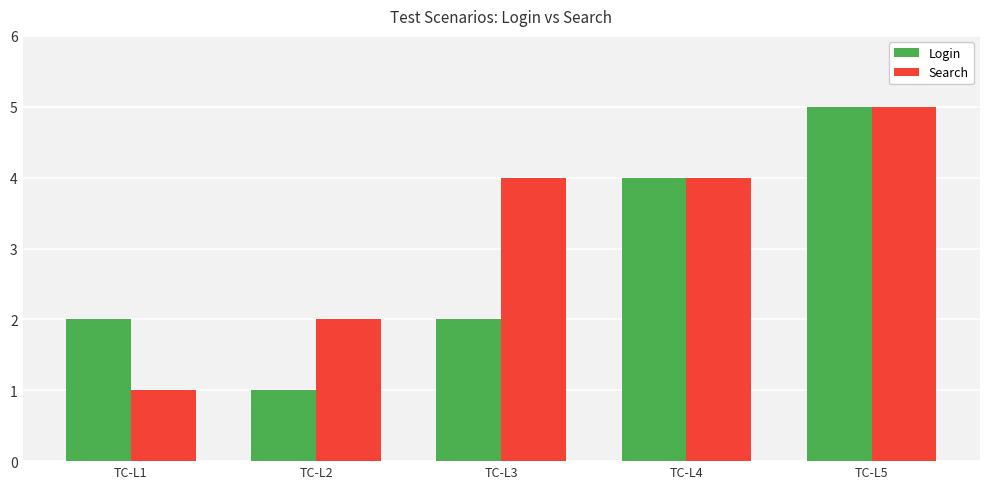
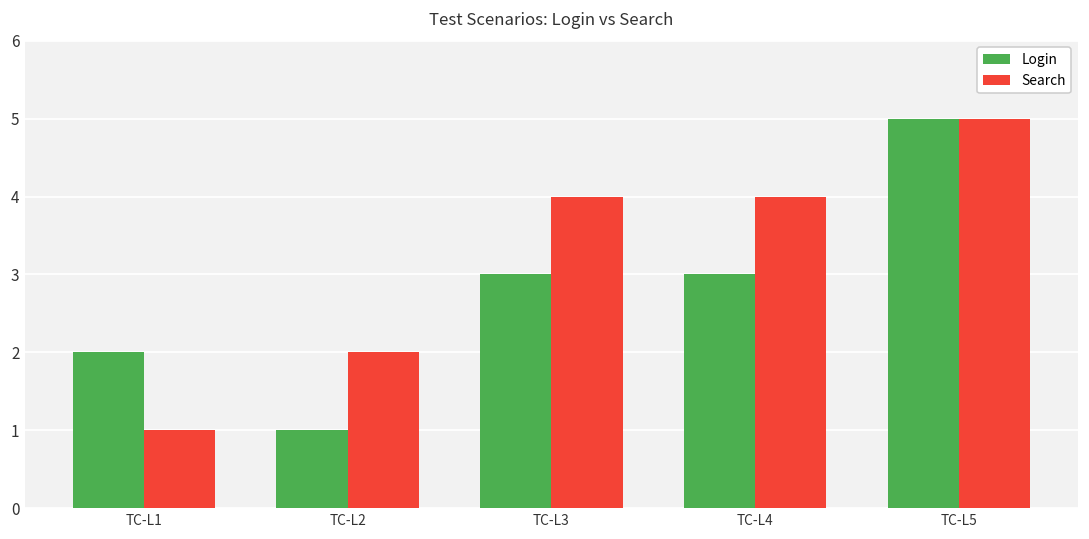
Login, TC-L3: 2 -> 3
Login, TC-L4: 4 -> 3
